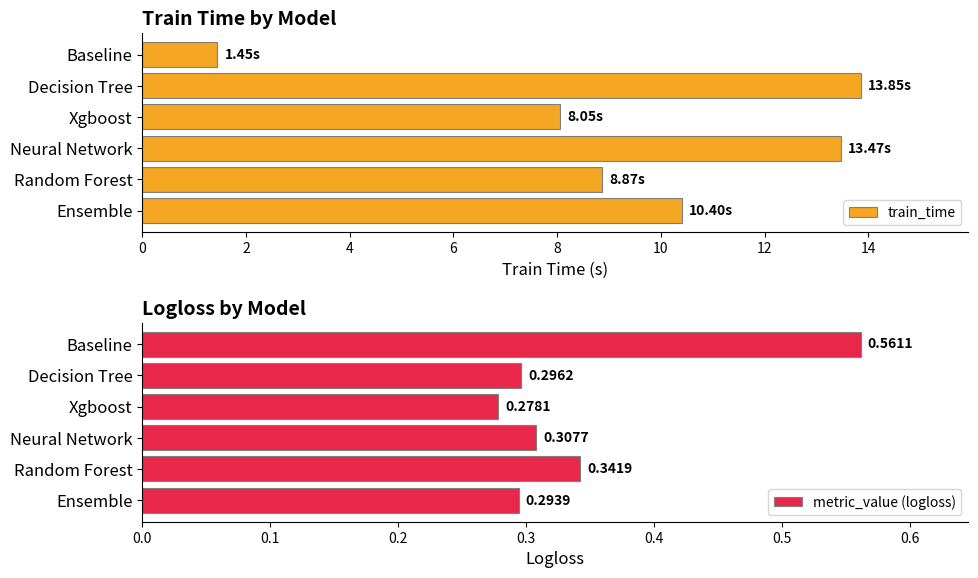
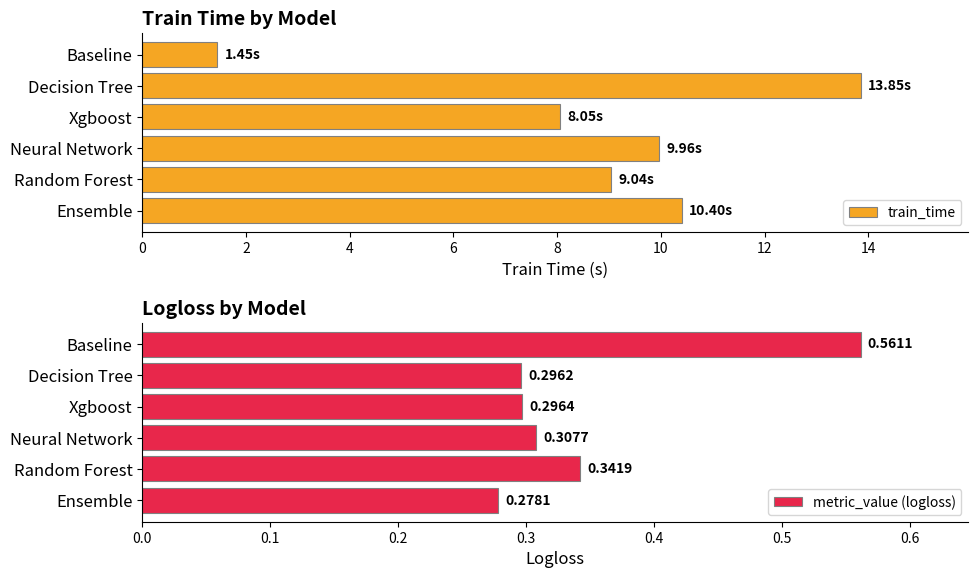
Train Time by Model, Neural Network: 13.47s -> 9.96s
Train Time by Model, Random Forest: 8.87s -> 9.04s
Logloss by Model, Xgboost: 0.2781 -> 0.2964
Logloss by Model, Ensemble: 0.2939 -> 0.2781
